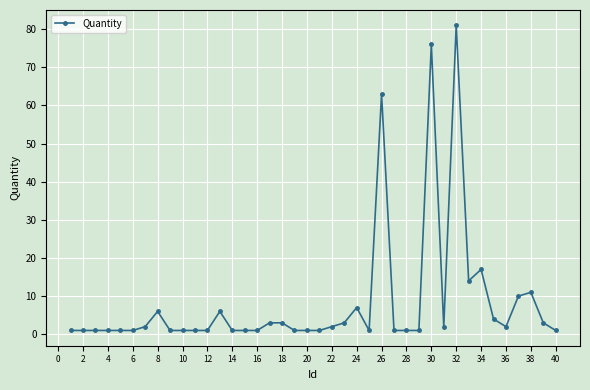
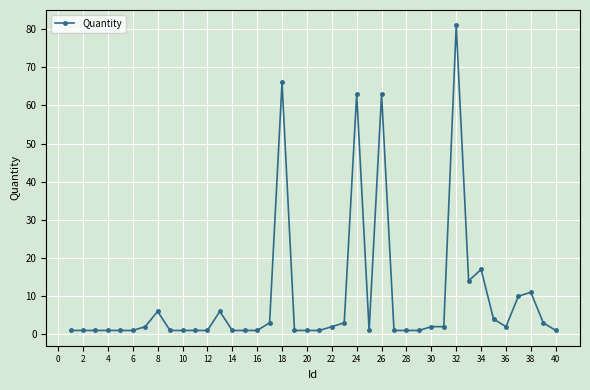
18: 3 -> 66
24: 7 -> 63
30: 76 -> 2
